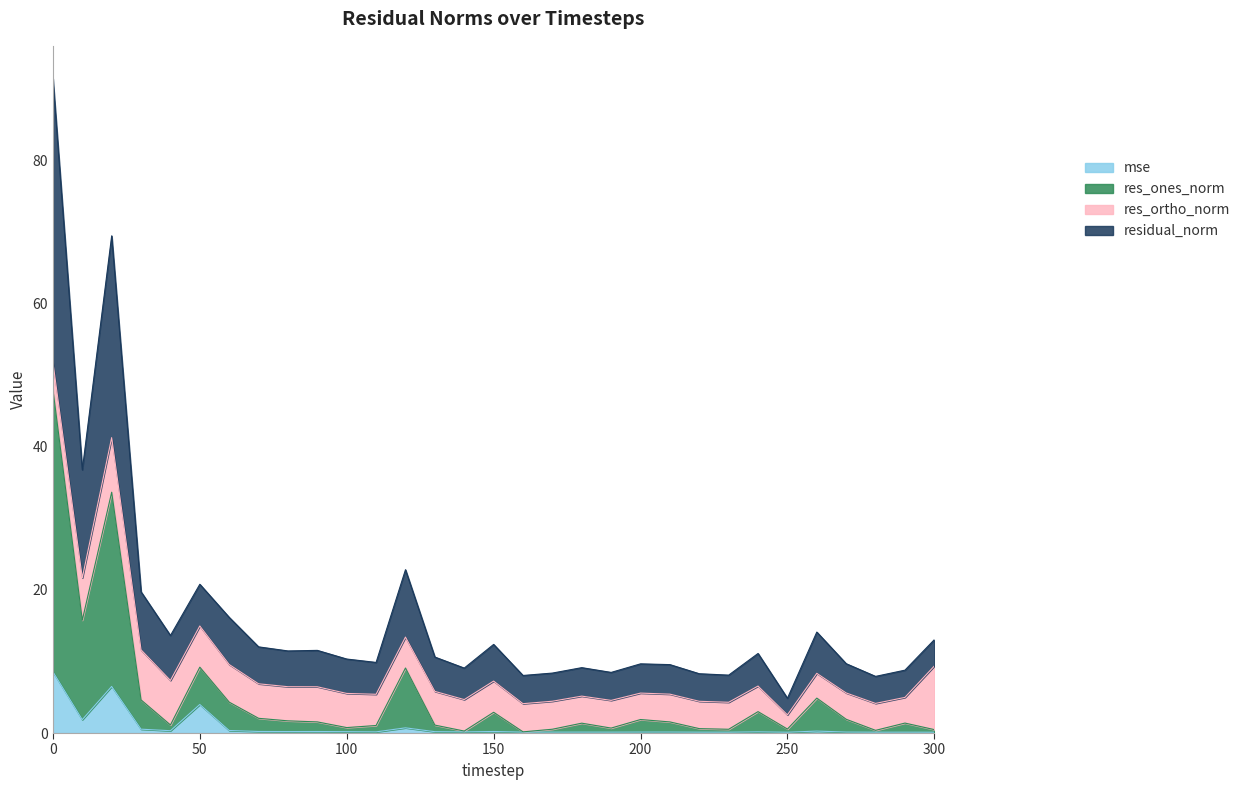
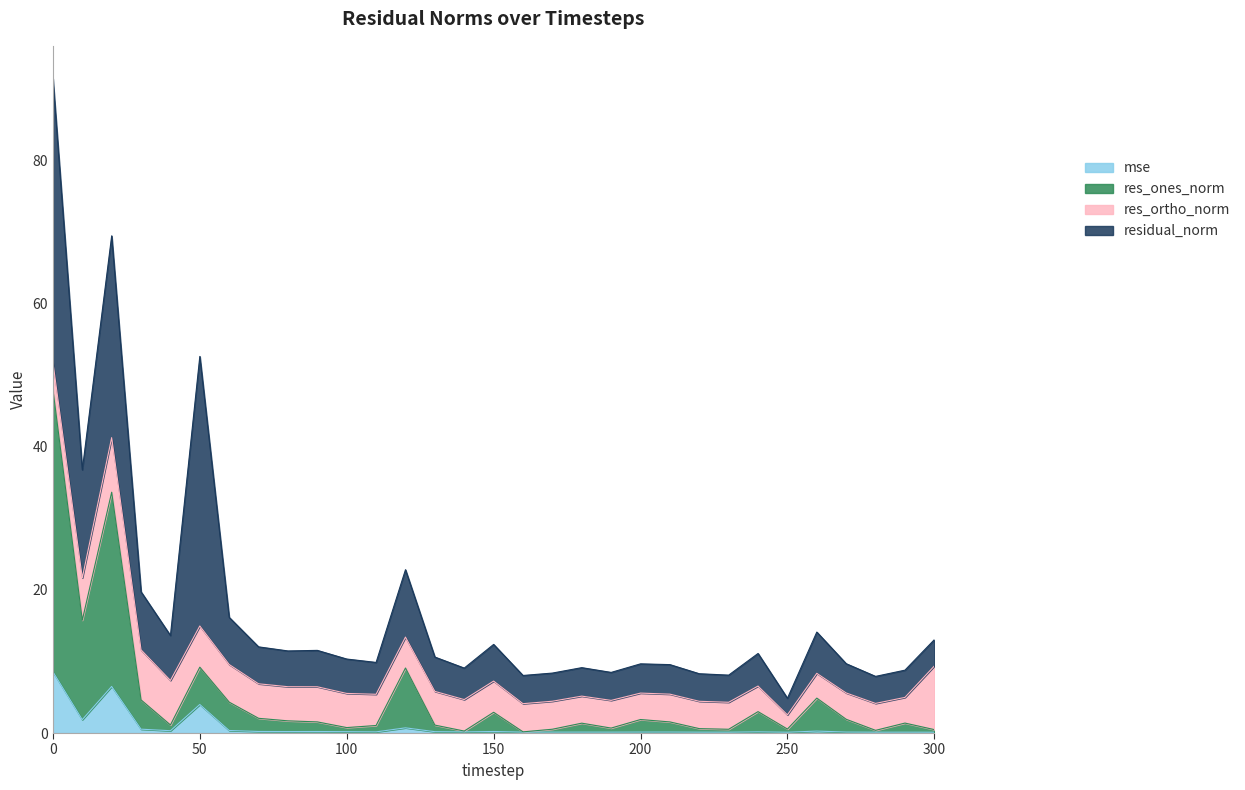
residual_norm, 50: 6 -> 38
